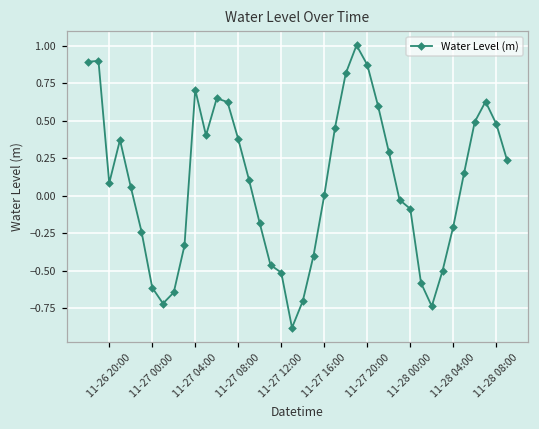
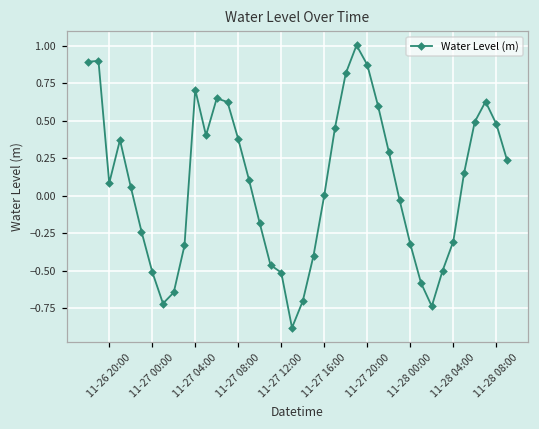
11-27 00:00: -0.61 -> -0.51
11-28 00:00: -0.09 -> -0.32
11-28 04:00: -0.21 -> -0.31
